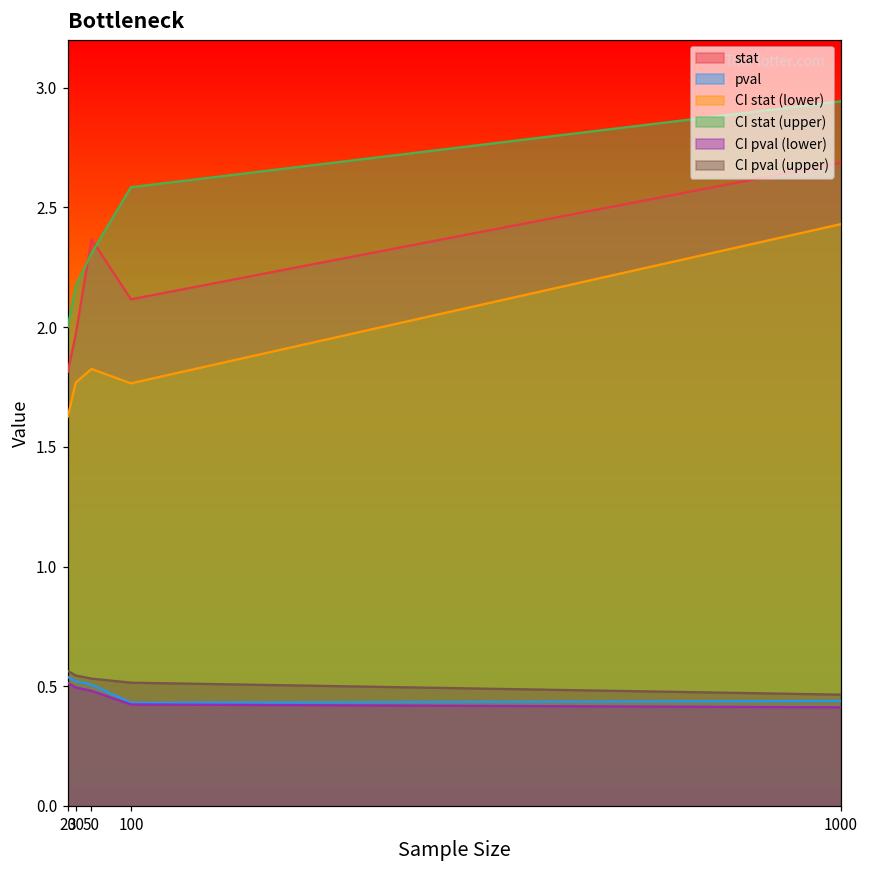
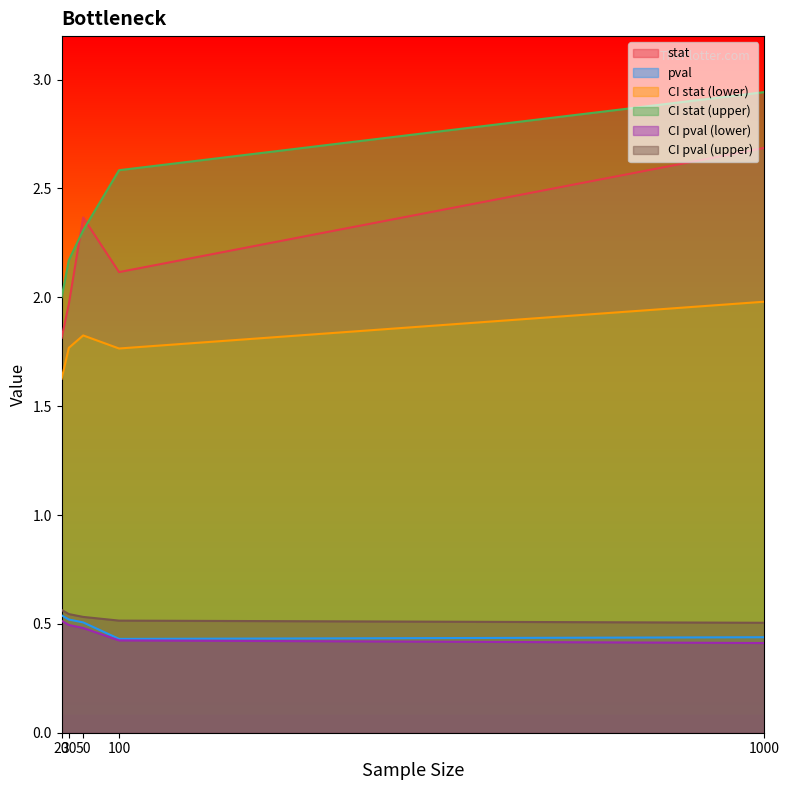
CI stat (lower), 1000: 2.43 -> 1.98
CI pval (upper), 1000: 0.47 -> 0.51
